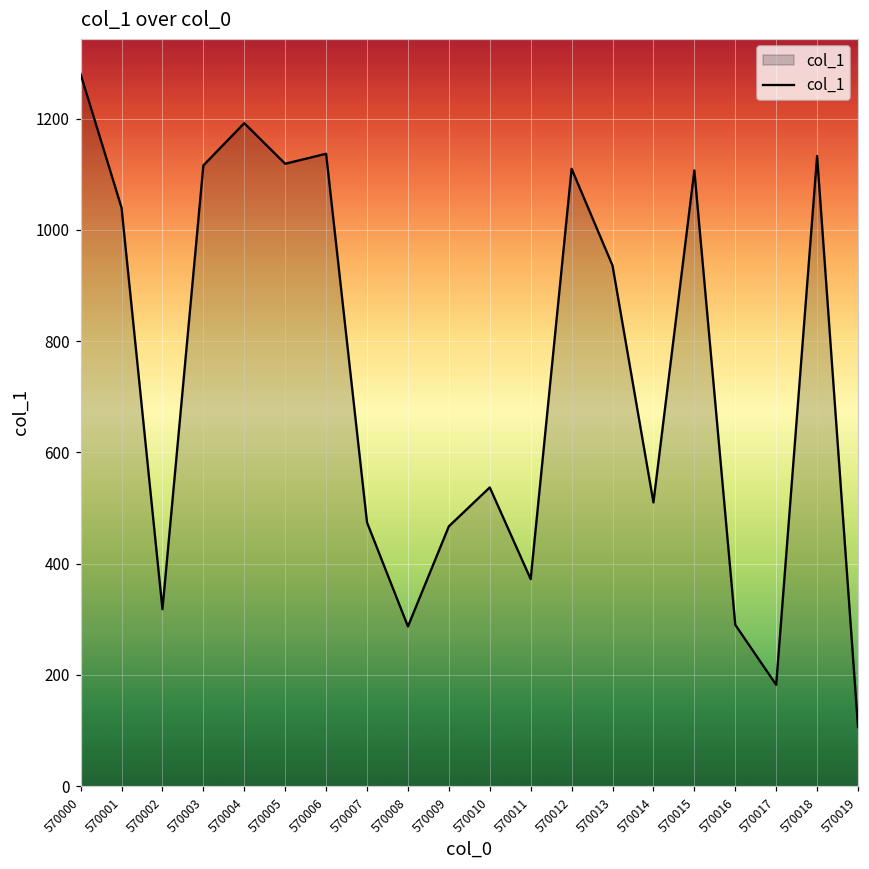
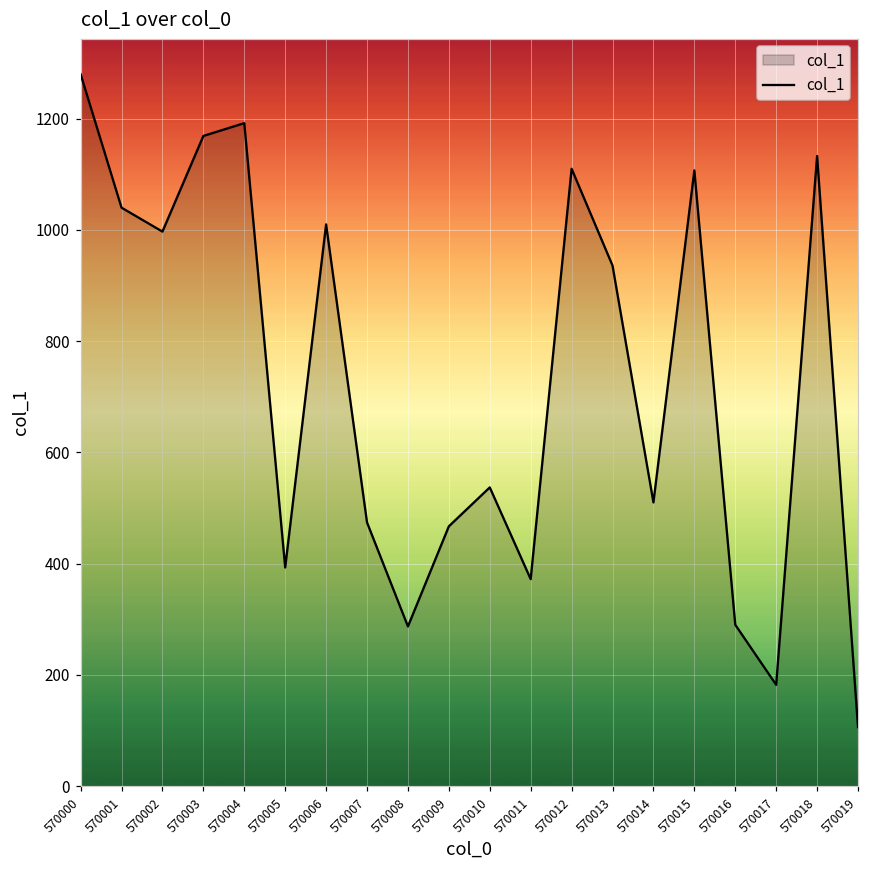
570002: 320 -> 1000
570003: 1120 -> 1170
570005: 1120 -> 390
570006: 1140 -> 1010
